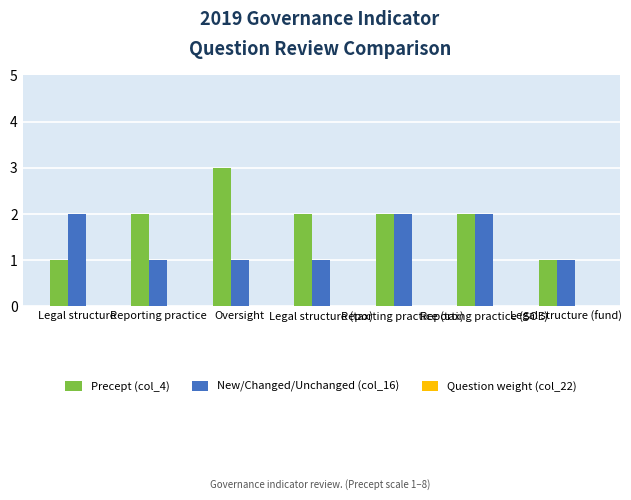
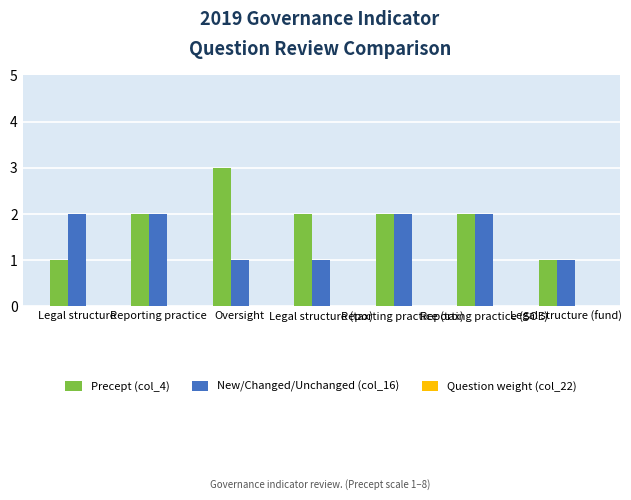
New/Changed/Unchanged (col_16), Reporting practice: 1 -> 2
